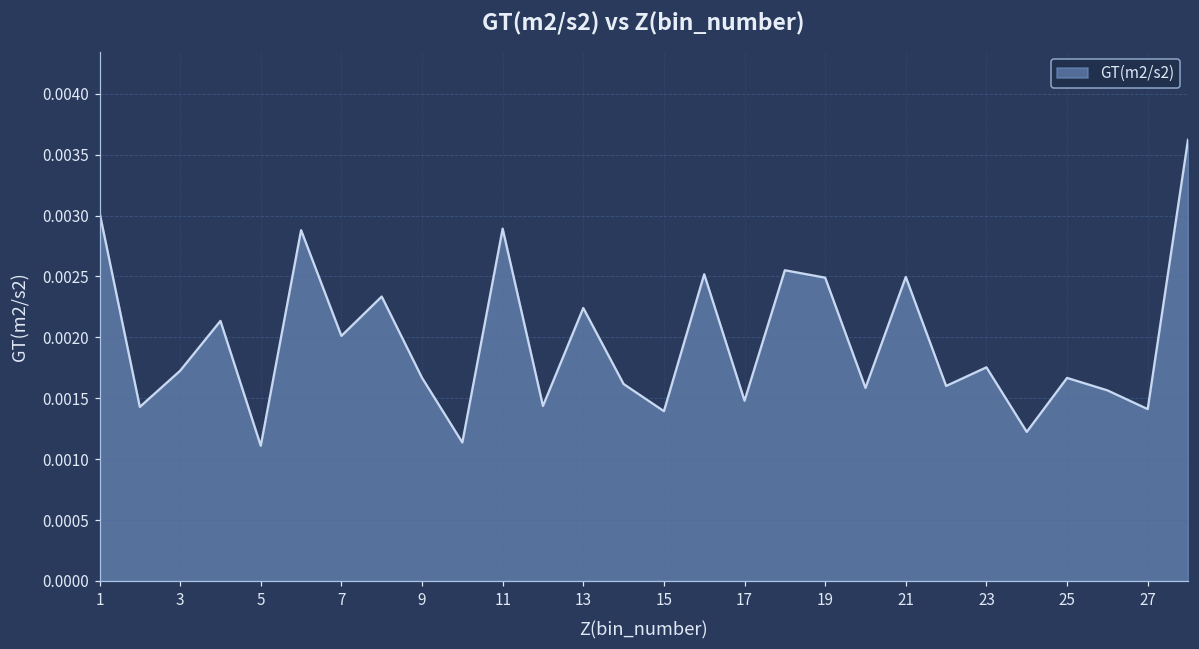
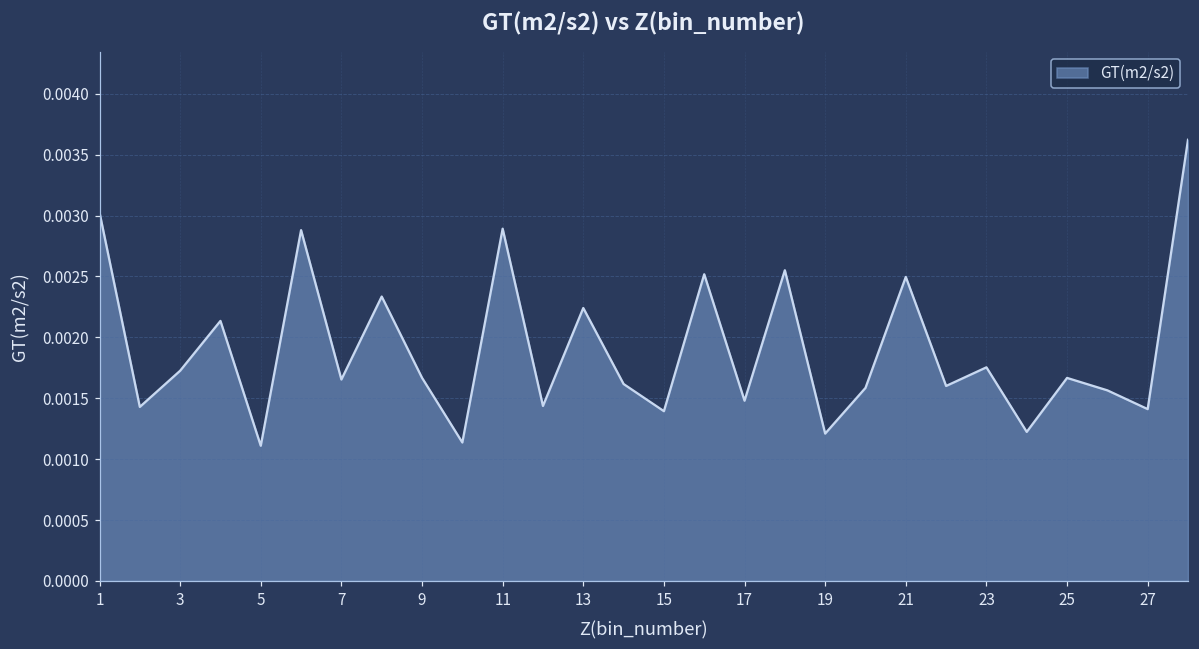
7: 0.00201 -> 0.00165
19: 0.00249 -> 0.00121
